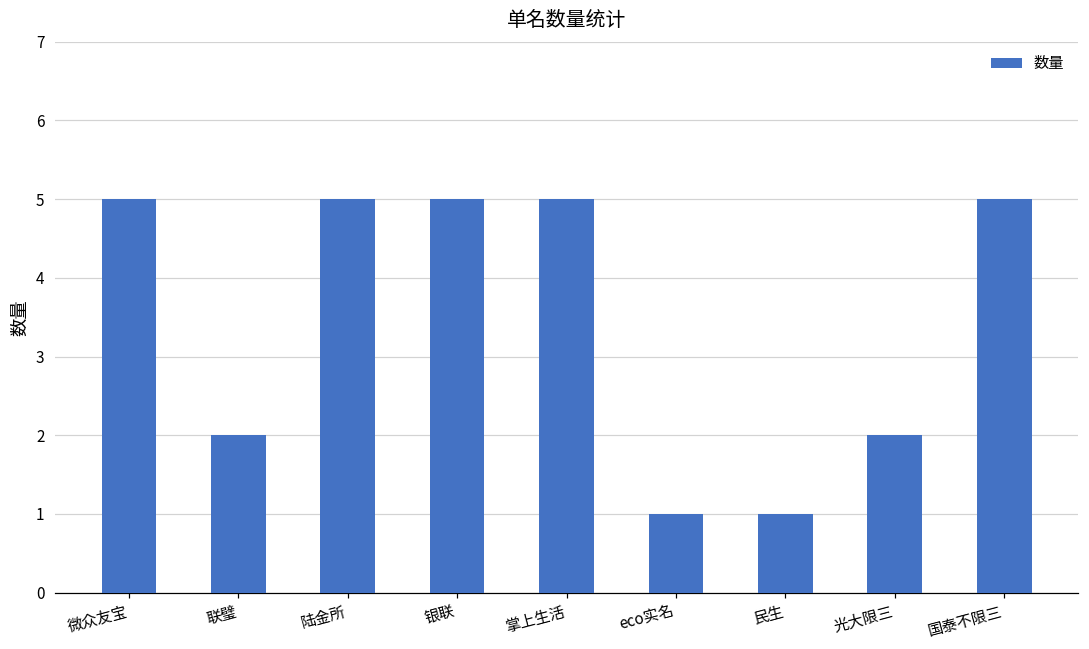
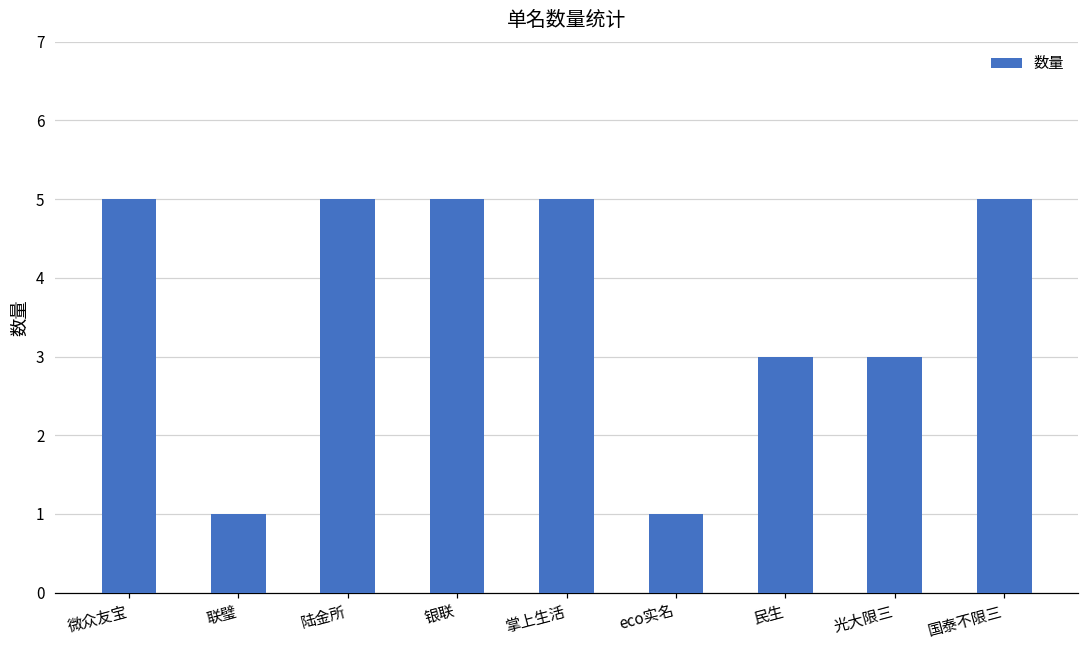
联璧: 2 -> 1
民生: 1 -> 3
光大限三: 2 -> 3
